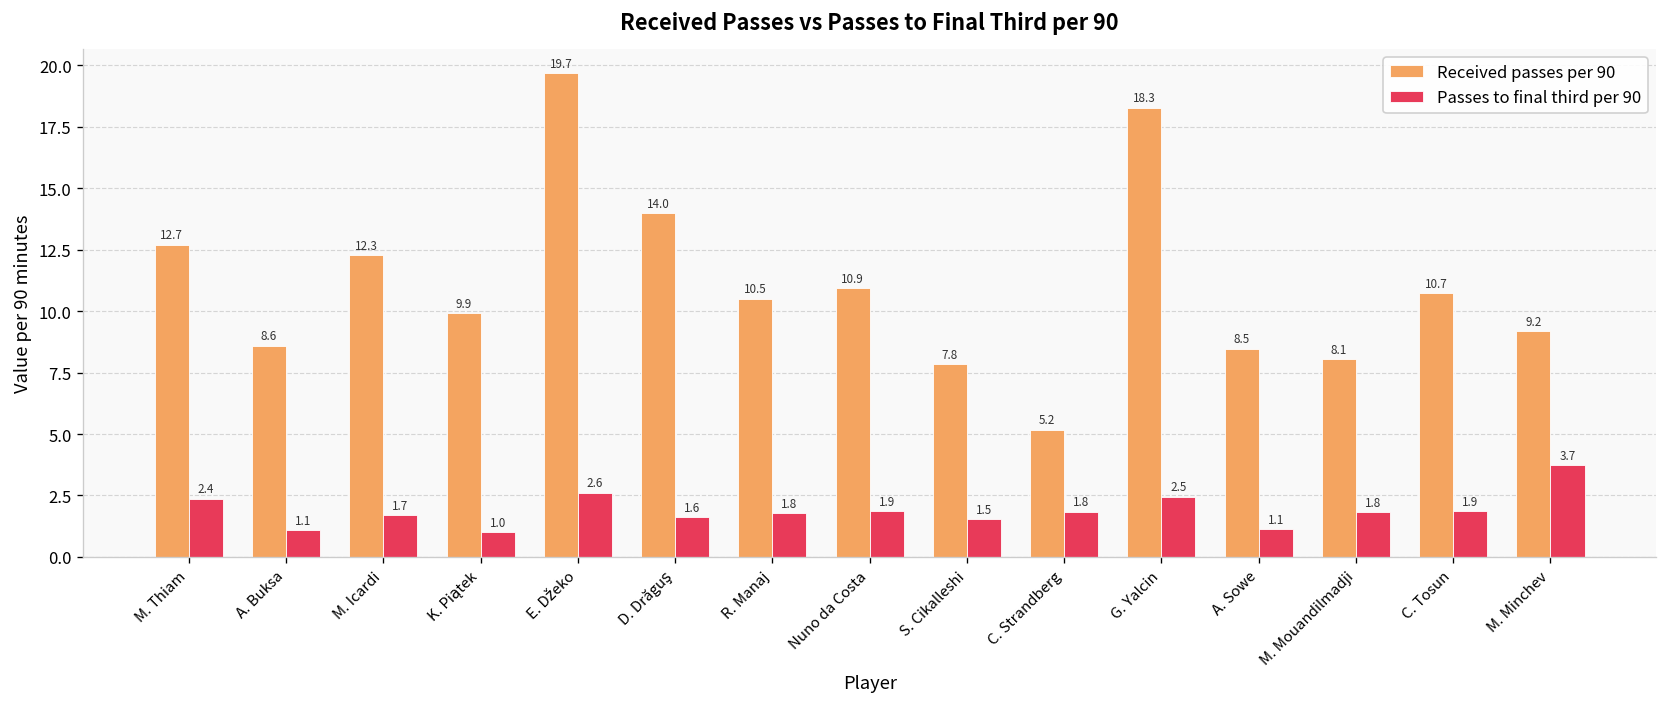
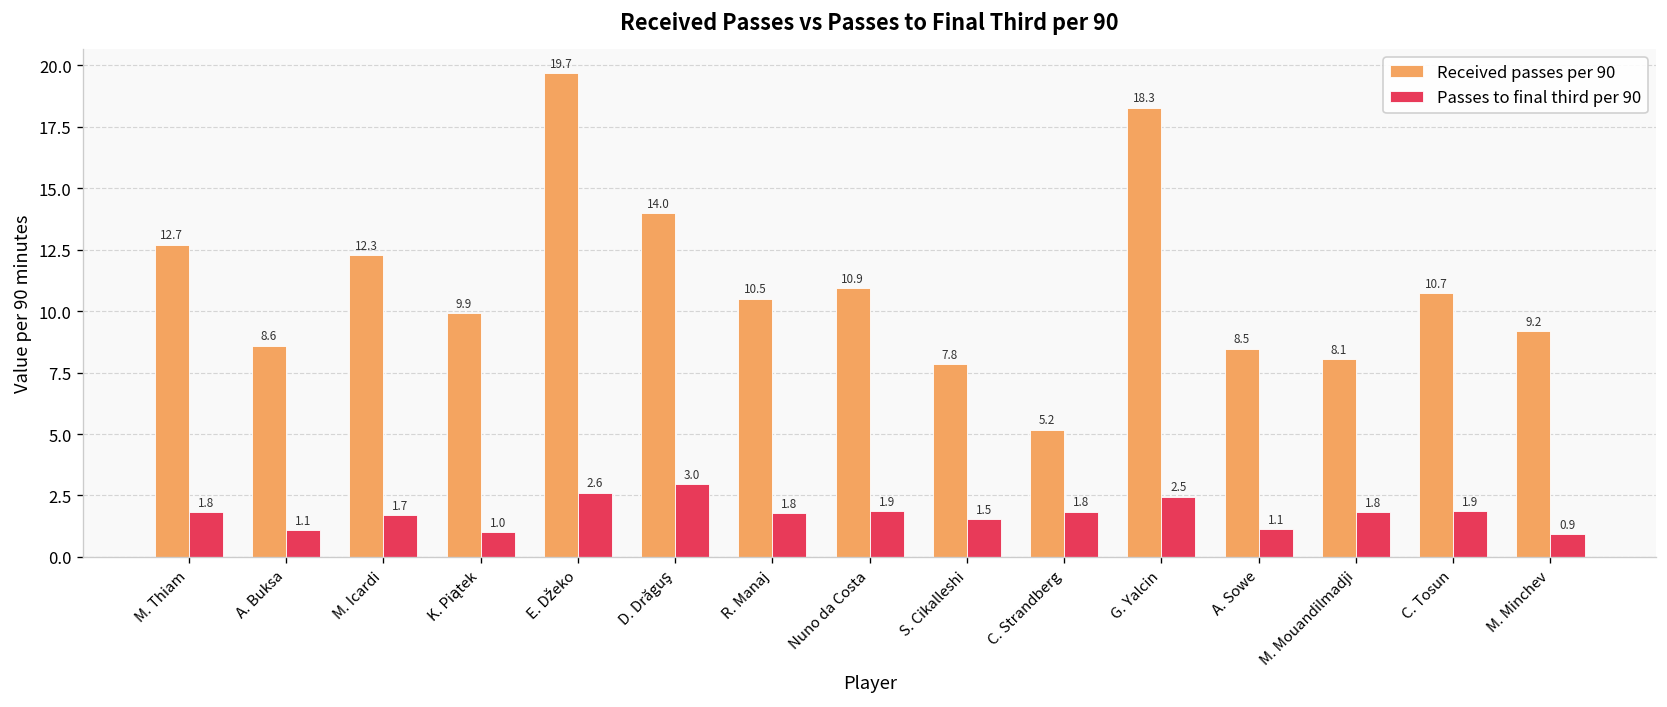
Passes to final third per 90, M. Thiam: 2.4 -> 1.8
Passes to final third per 90, D. Drăguş: 1.6 -> 3.0
Passes to final third per 90, M. Minchev: 3.7 -> 0.9
